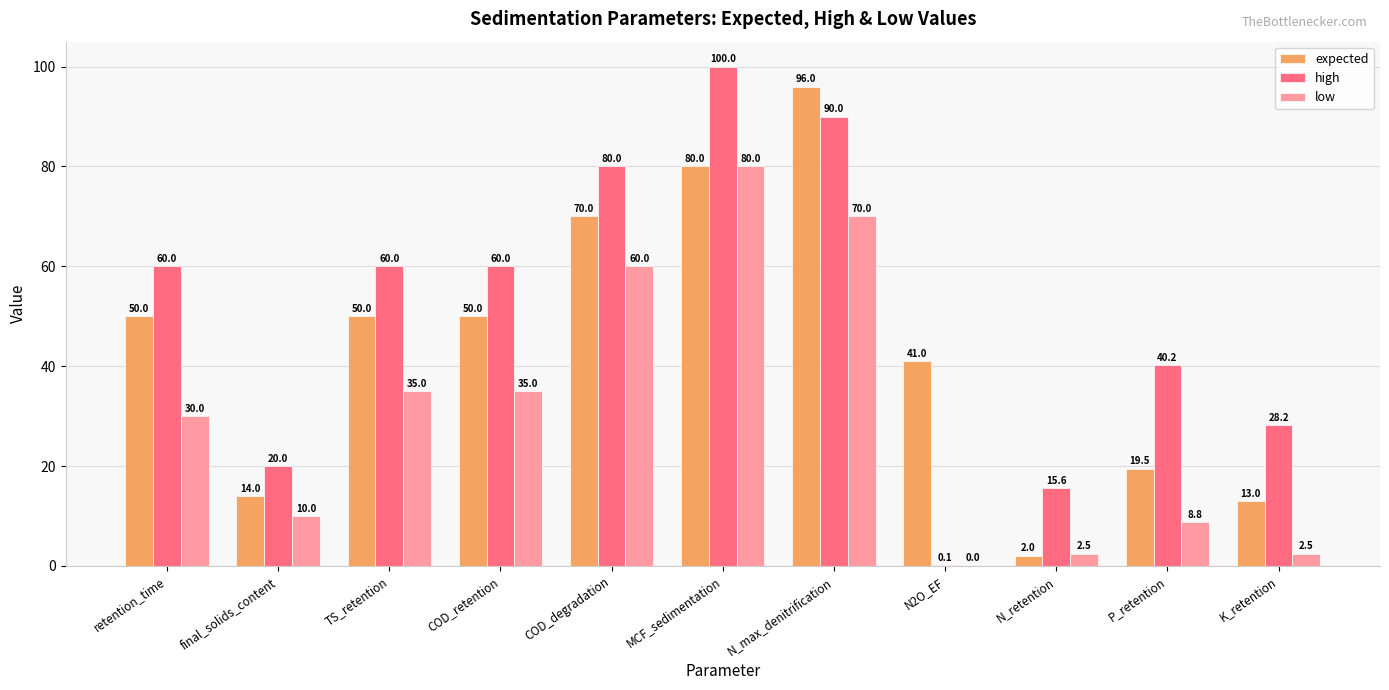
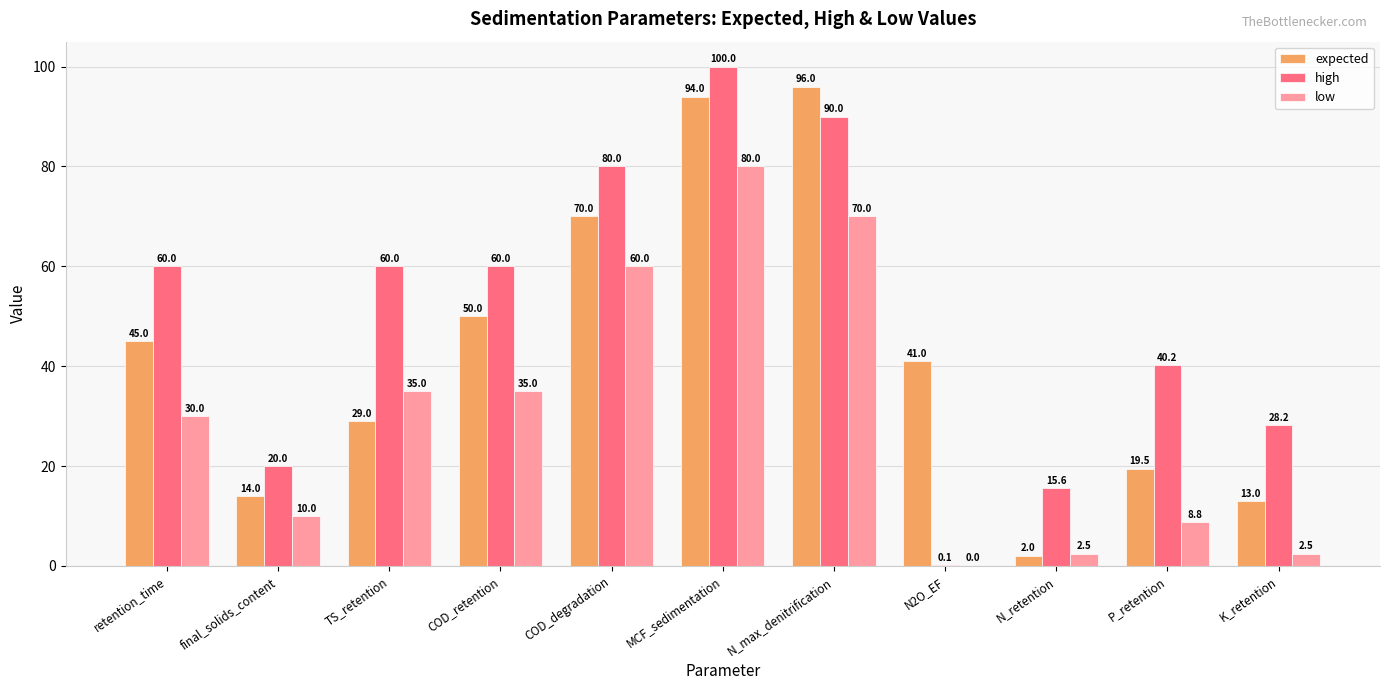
expected, retention_time: 50.0 -> 45.0
expected, TS_retention: 50.0 -> 29.0
expected, MCF_sedimentation: 80.0 -> 94.0
